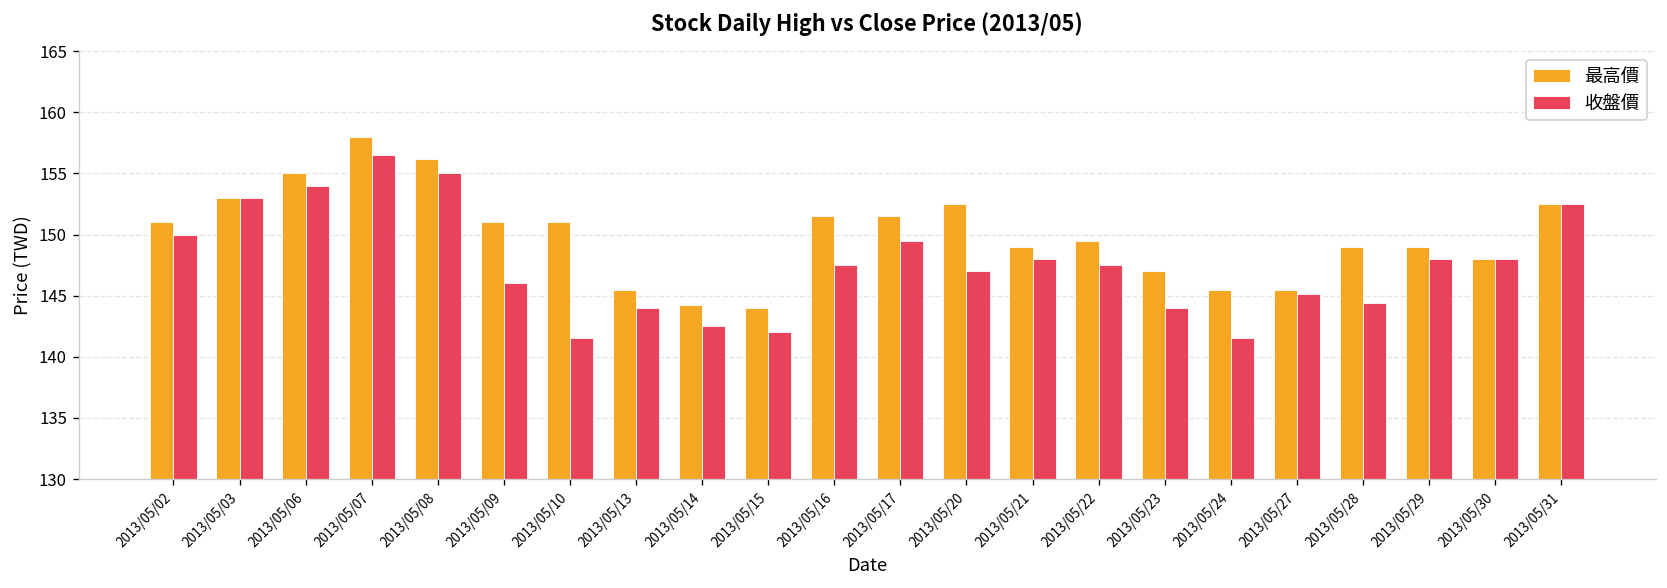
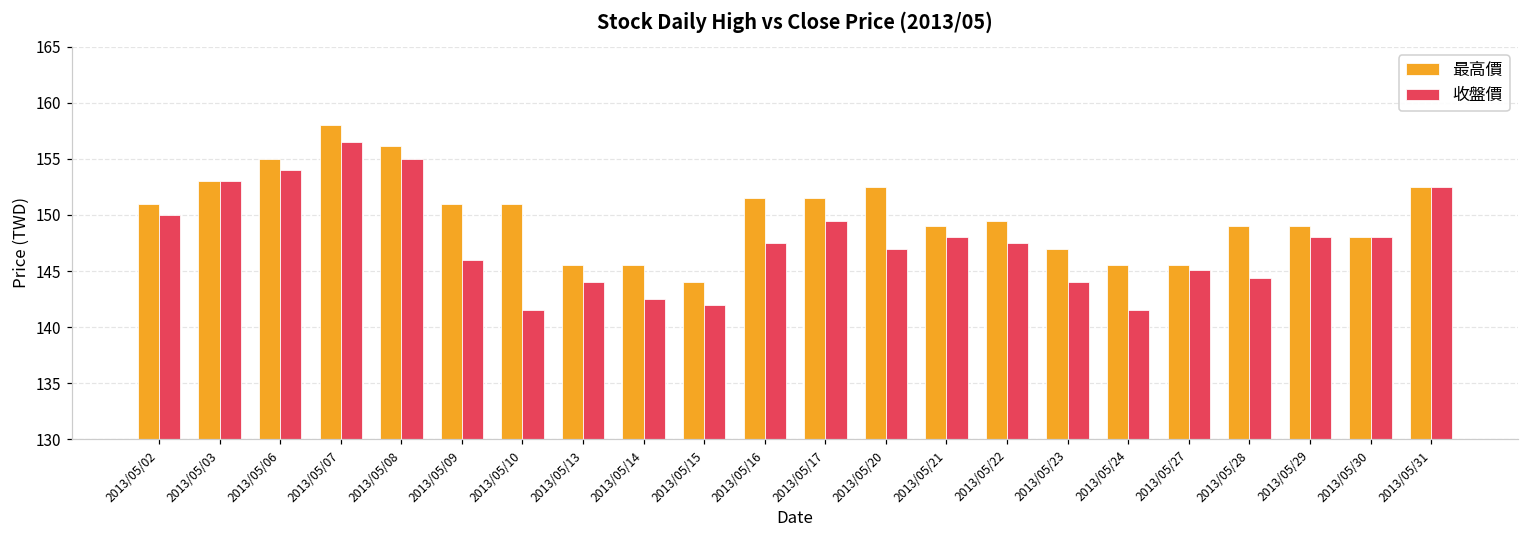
最高價, 2013/05/14: 144.2 -> 145.5
